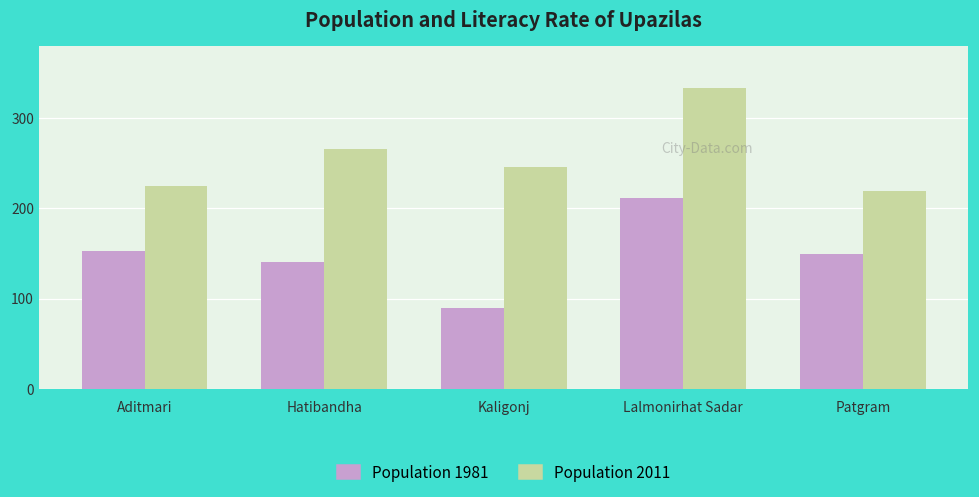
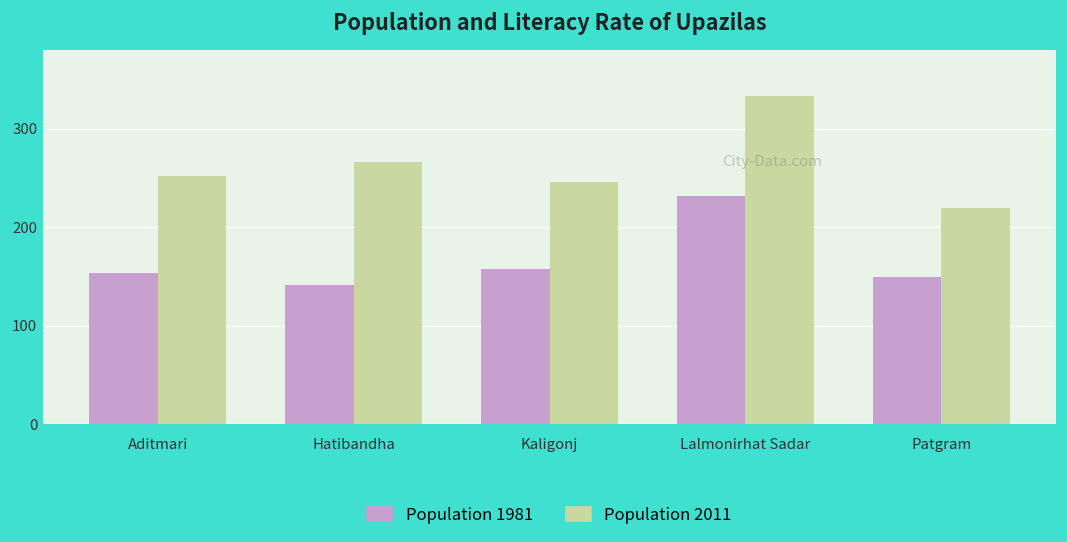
Population 2011, Aditmari: 230 -> 250
Population 1981, Kaligonj: 90 -> 160
Population 1981, Lalmonirhat Sadar: 210 -> 230
